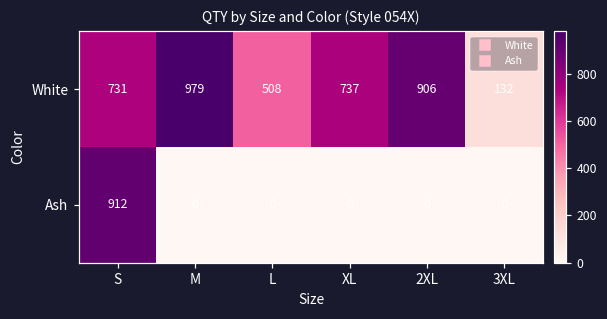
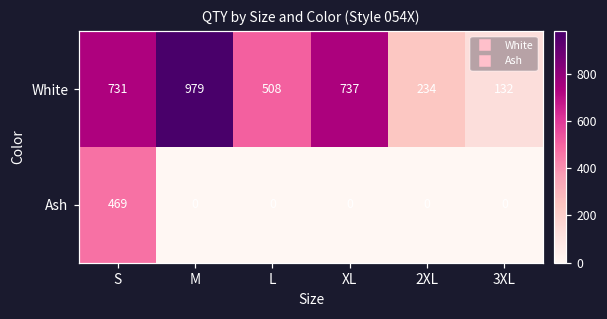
White, 2XL: 906 -> 234
Ash, S: 912 -> 469
